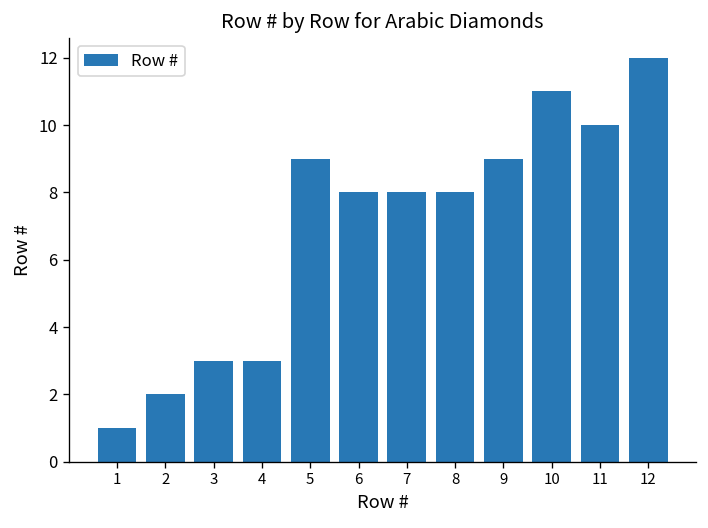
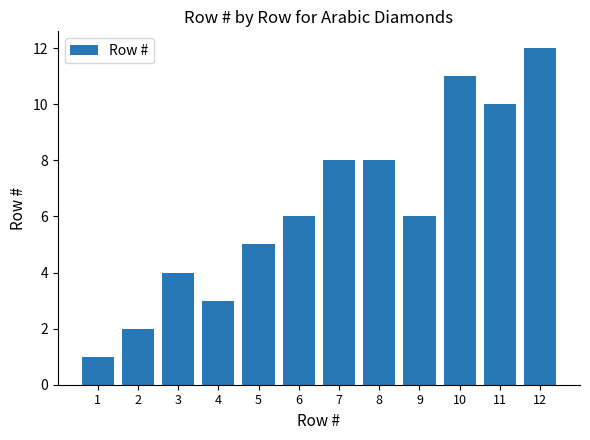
3: 3 -> 4
5: 9 -> 5
6: 8 -> 6
9: 9 -> 6
